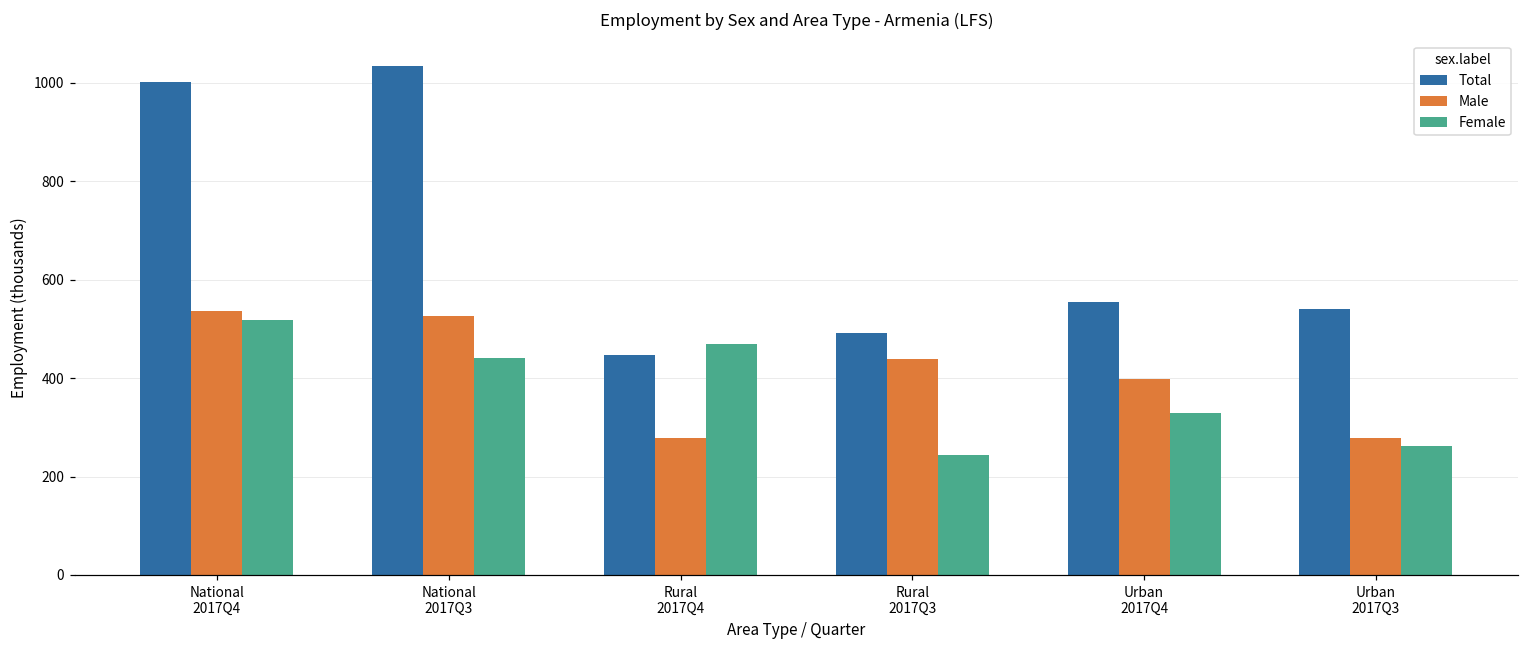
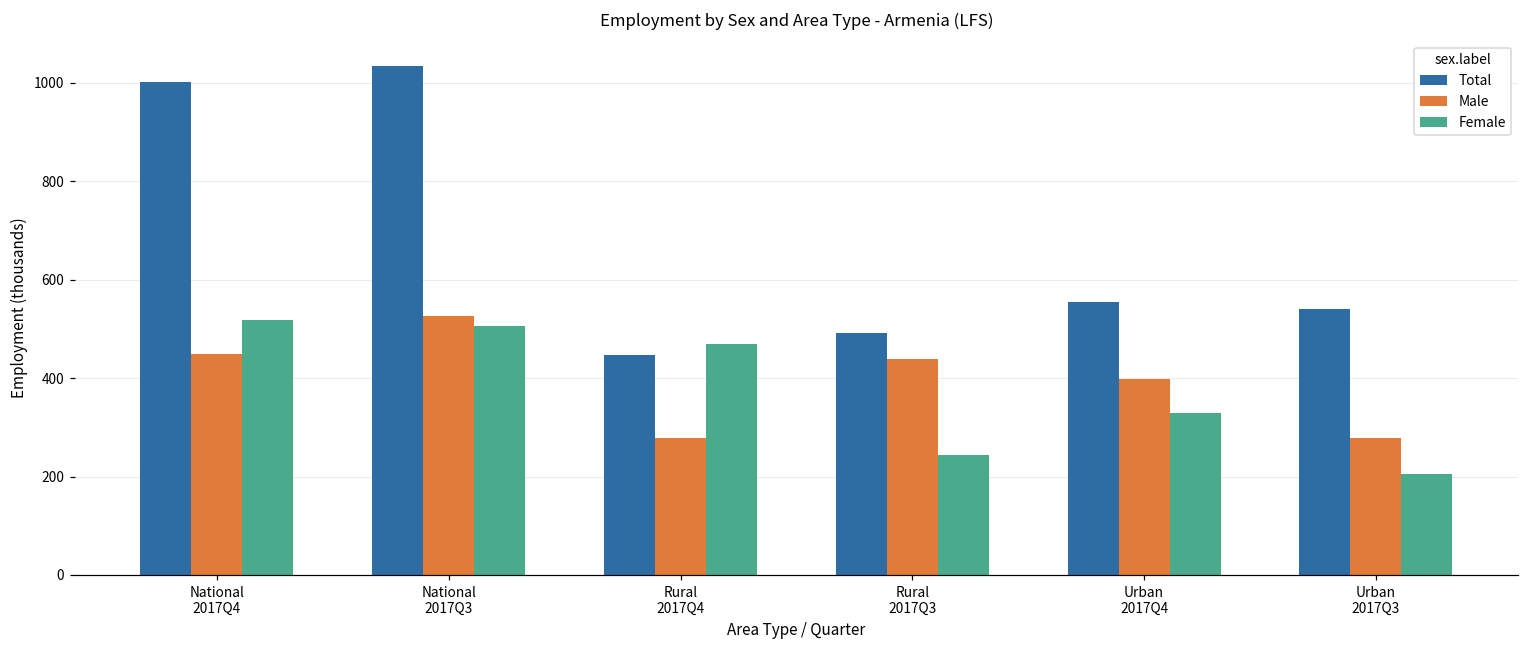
Male, National 2017Q4: 540 -> 450
Female, National 2017Q3: 440 -> 510
Female, Urban 2017Q3: 260 -> 210
